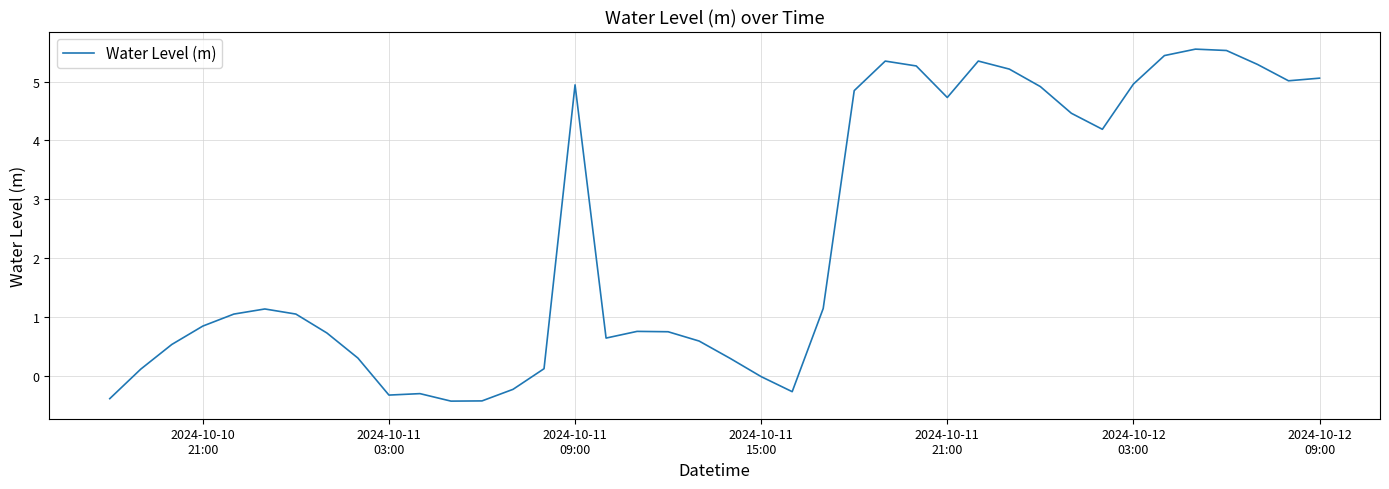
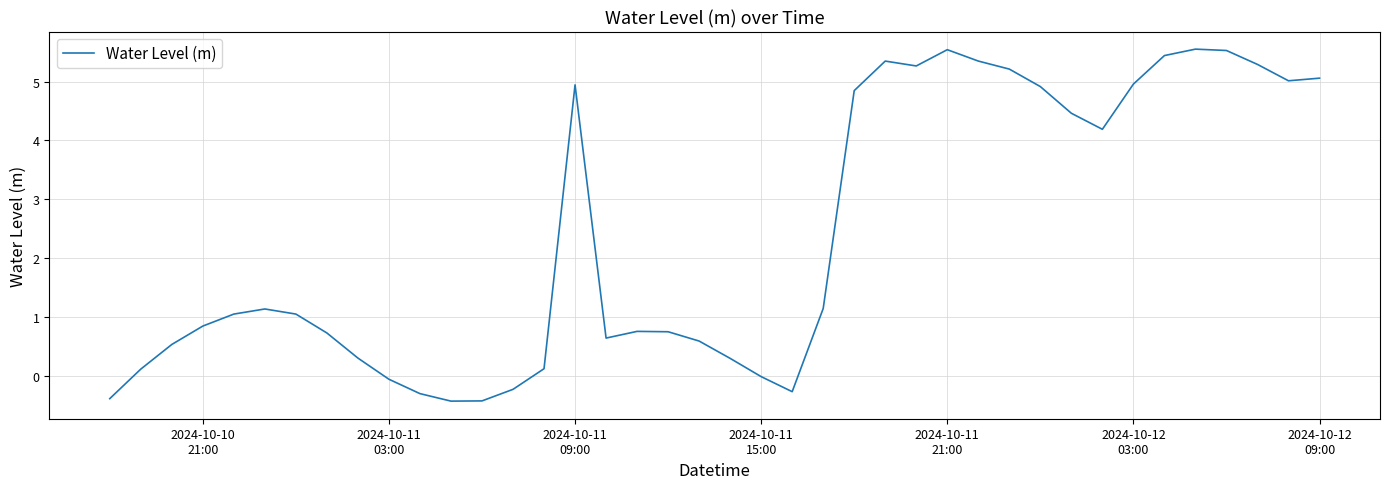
2024-10-11 03:00: -0.3 -> -0.1
2024-10-11 21:00: 4.7 -> 5.5
